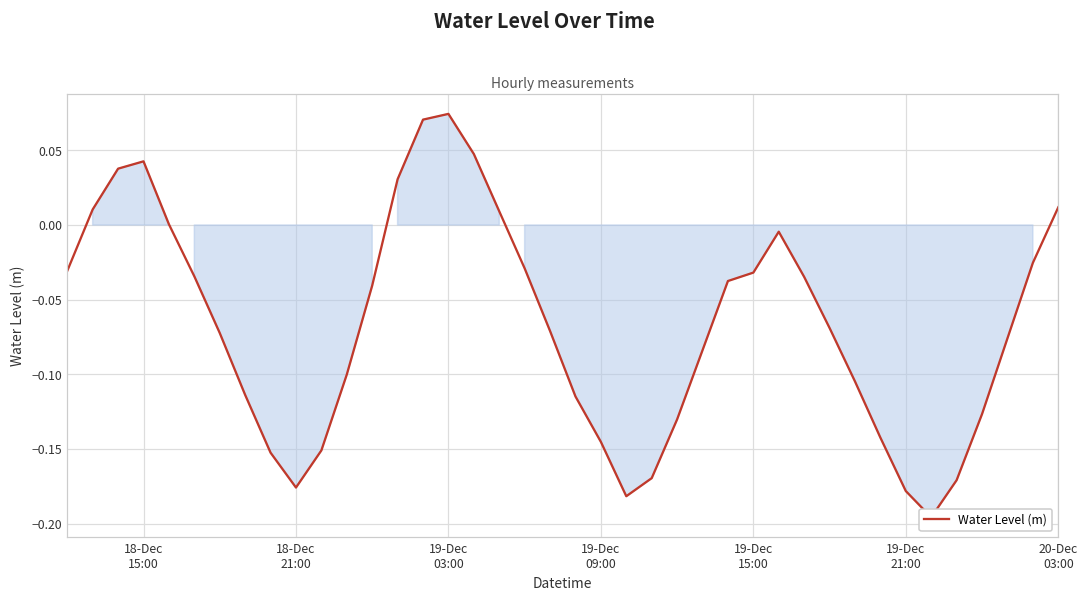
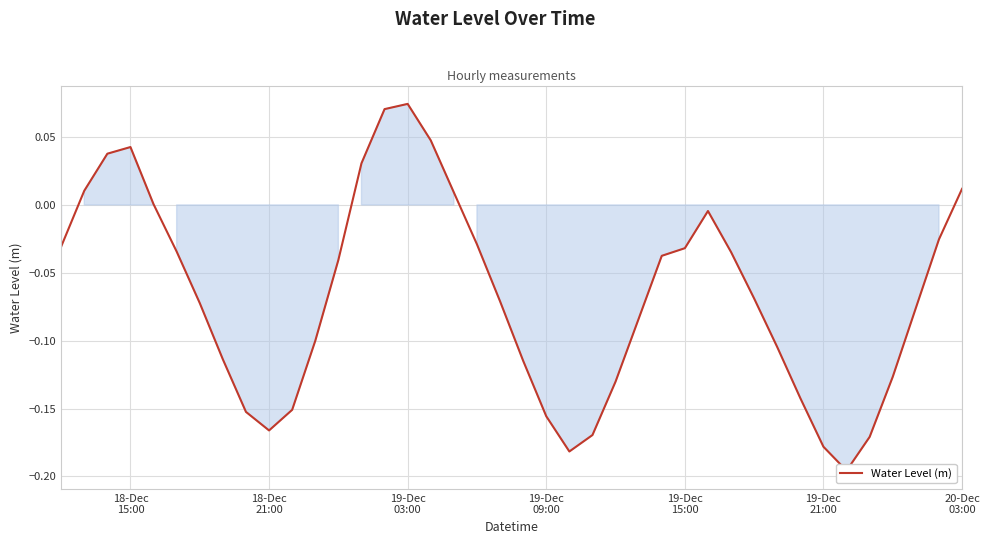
18-Dec 21:00: -0.176 -> -0.166
19-Dec 09:00: -0.145 -> -0.156
